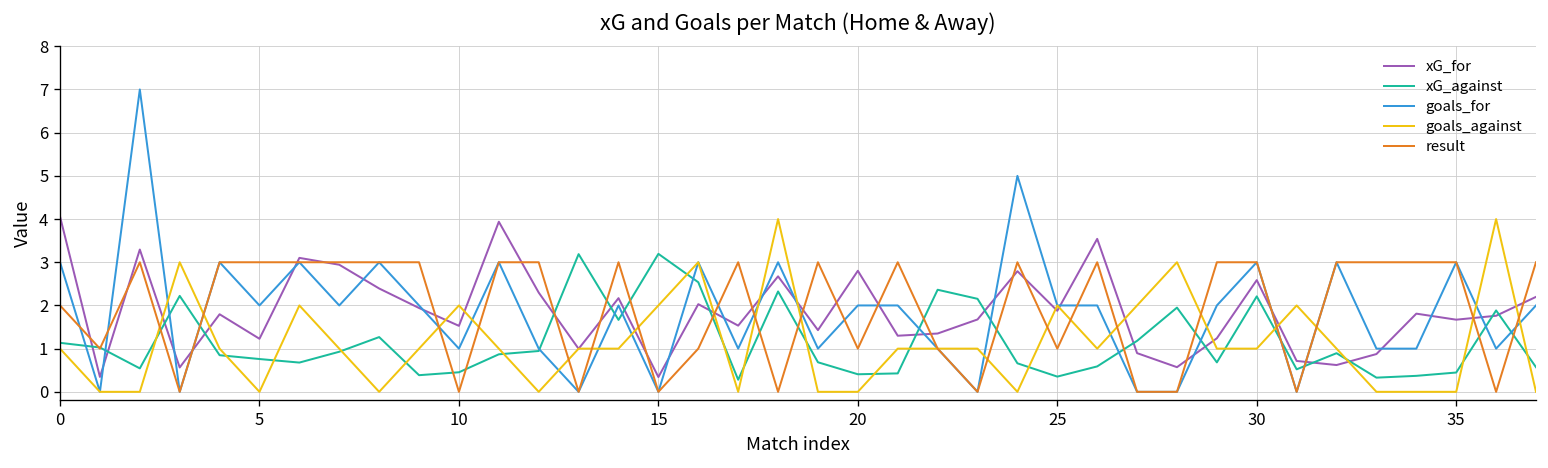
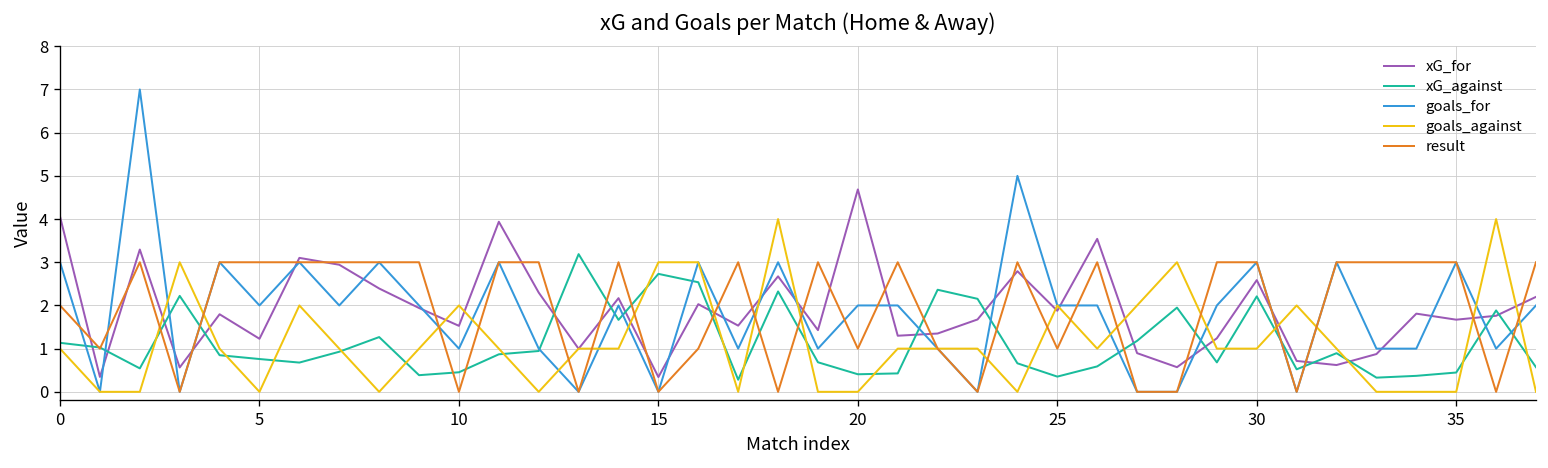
xG_against, 15: 3.2 -> 2.7
goals_against, 15: 2 -> 3
xG_for, 20: 2.8 -> 4.7
